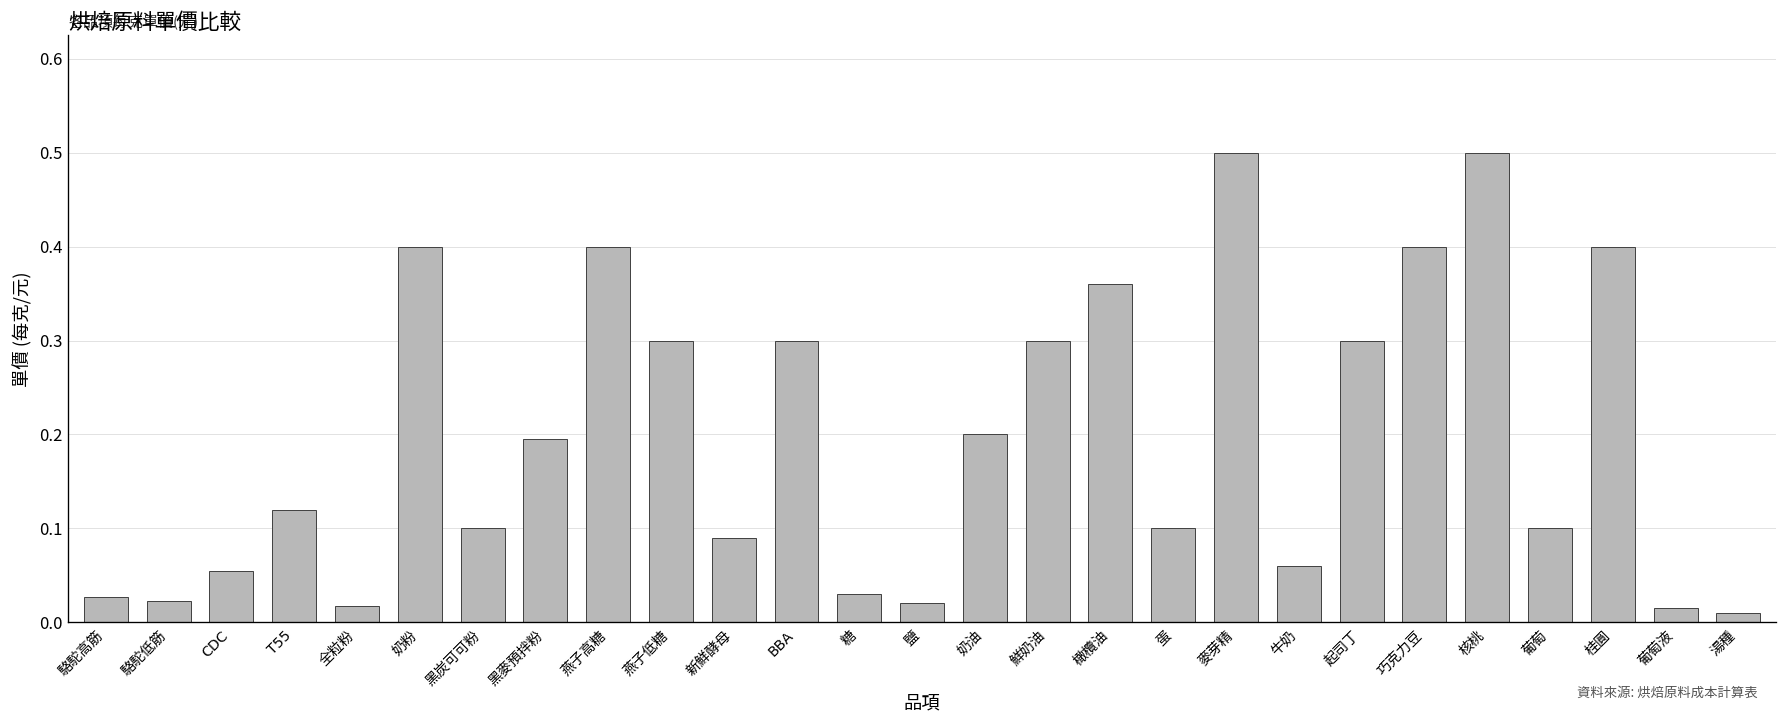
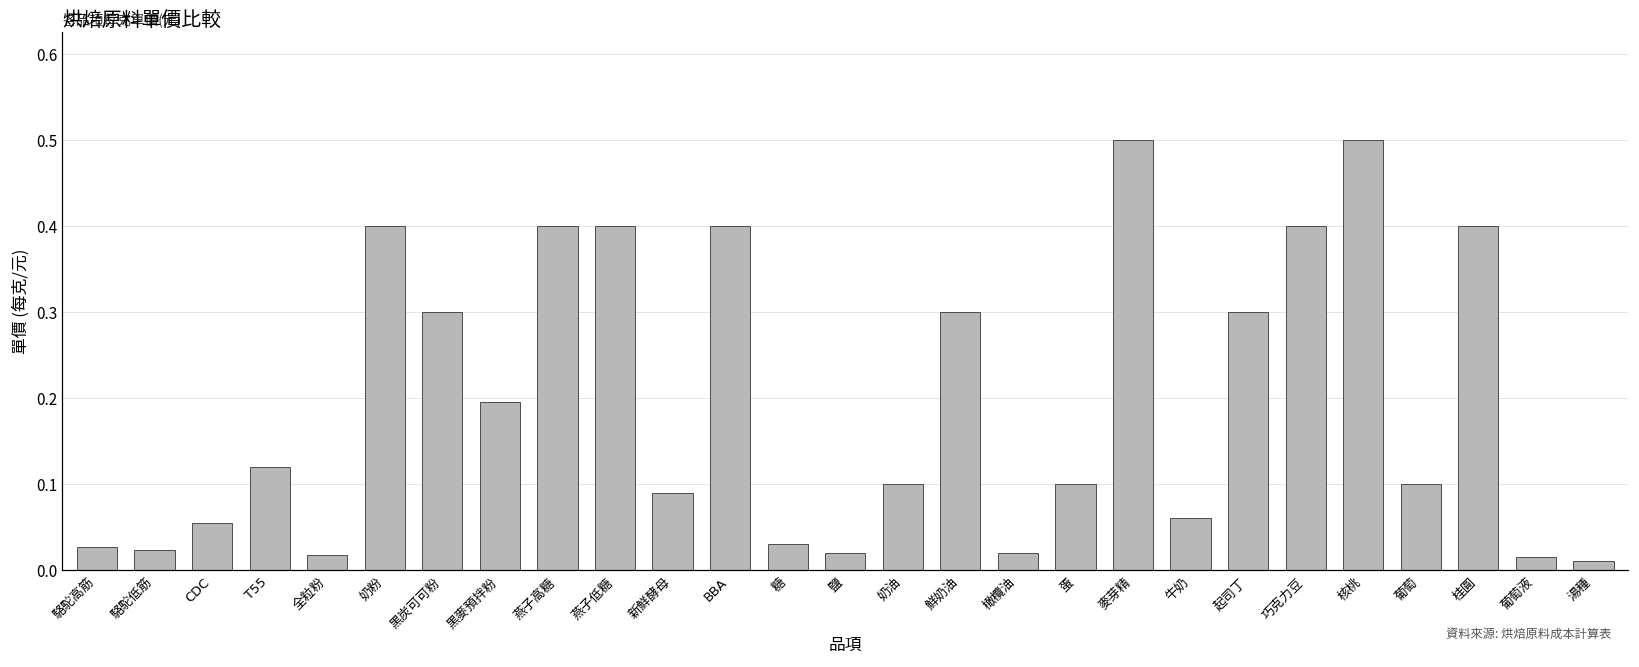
黑炭可可粉: 0.1 -> 0.3
燕子低糖: 0.3 -> 0.4
BBA: 0.3 -> 0.4
奶油: 0.2 -> 0.1
橄欖油: 0.36 -> 0.02
